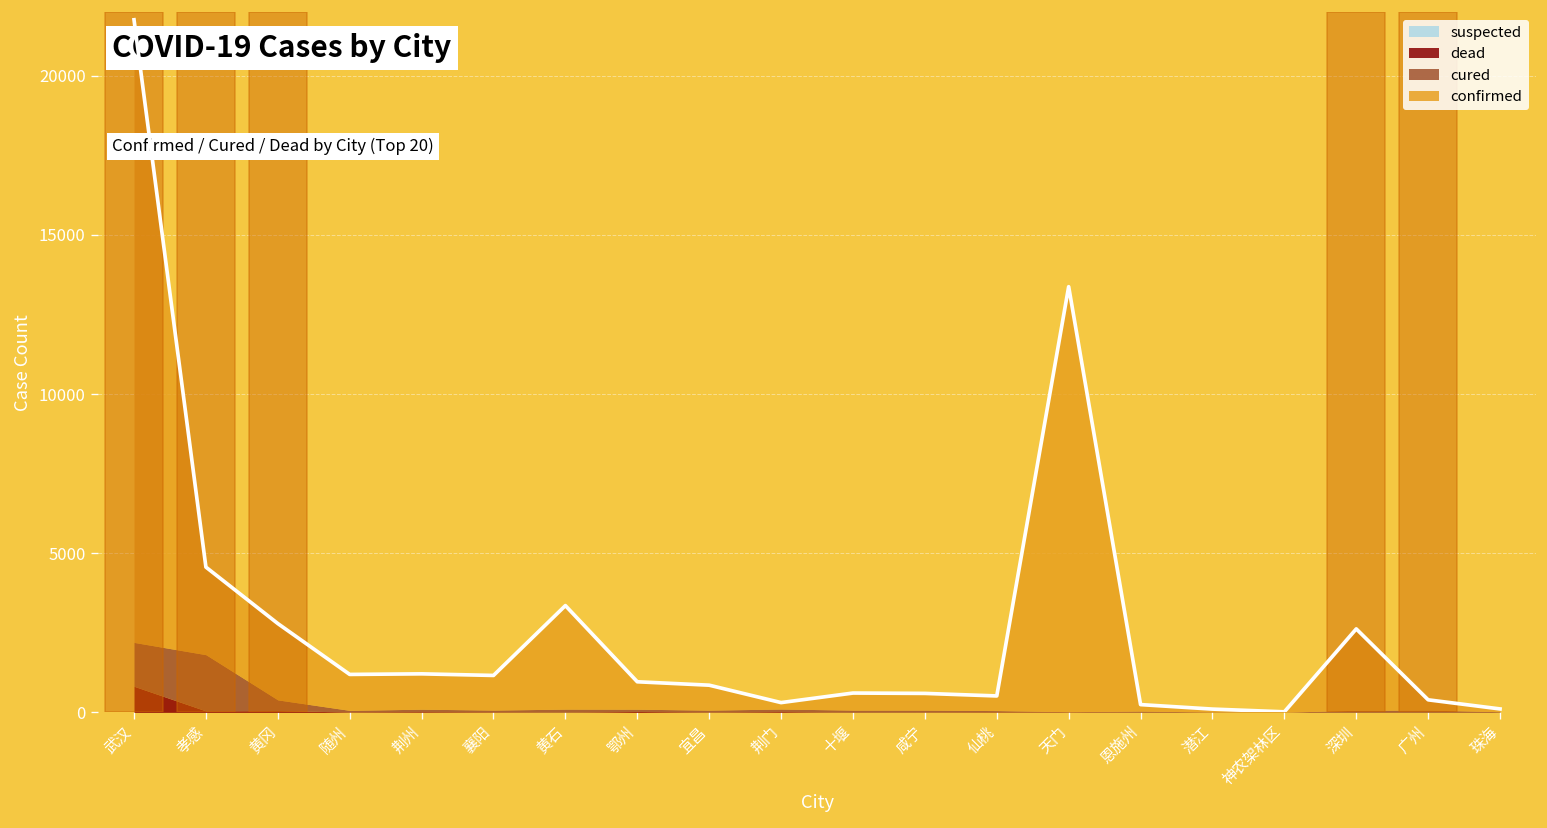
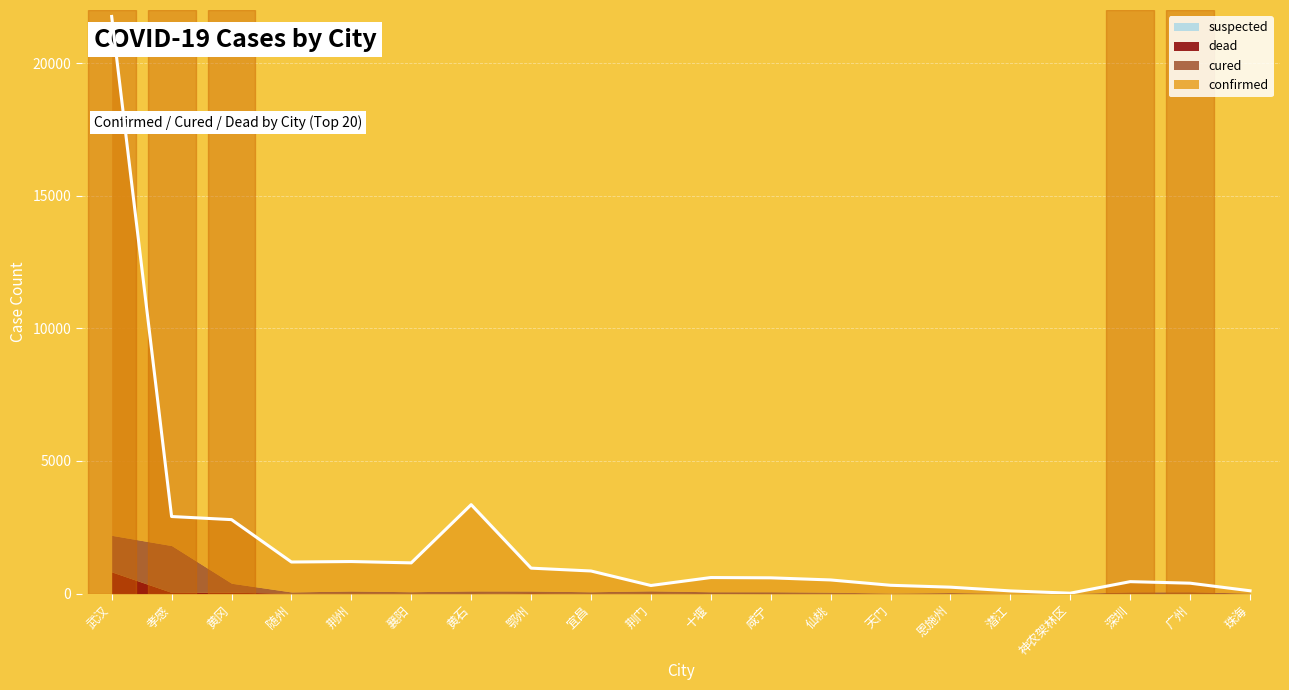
confirmed, 孝感: 2800 -> 1100
confirmed, 天门: 13400 -> 300
confirmed, 深圳: 2600 -> 400
